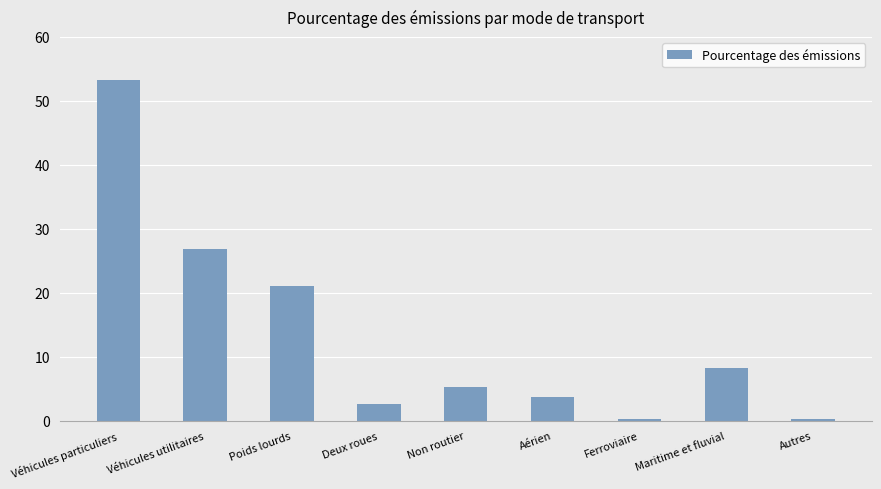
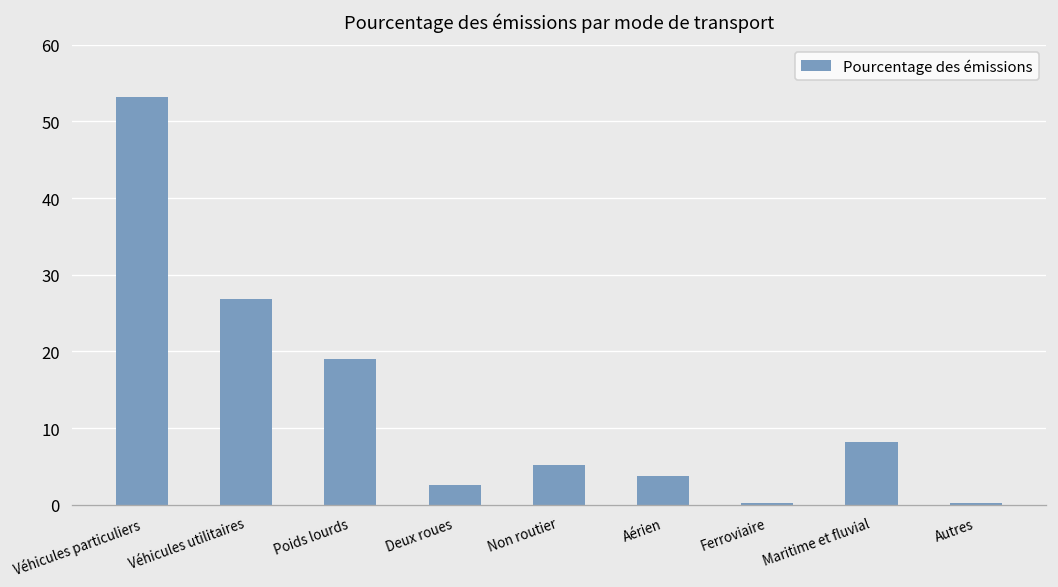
Poids lourds: 21 -> 19
